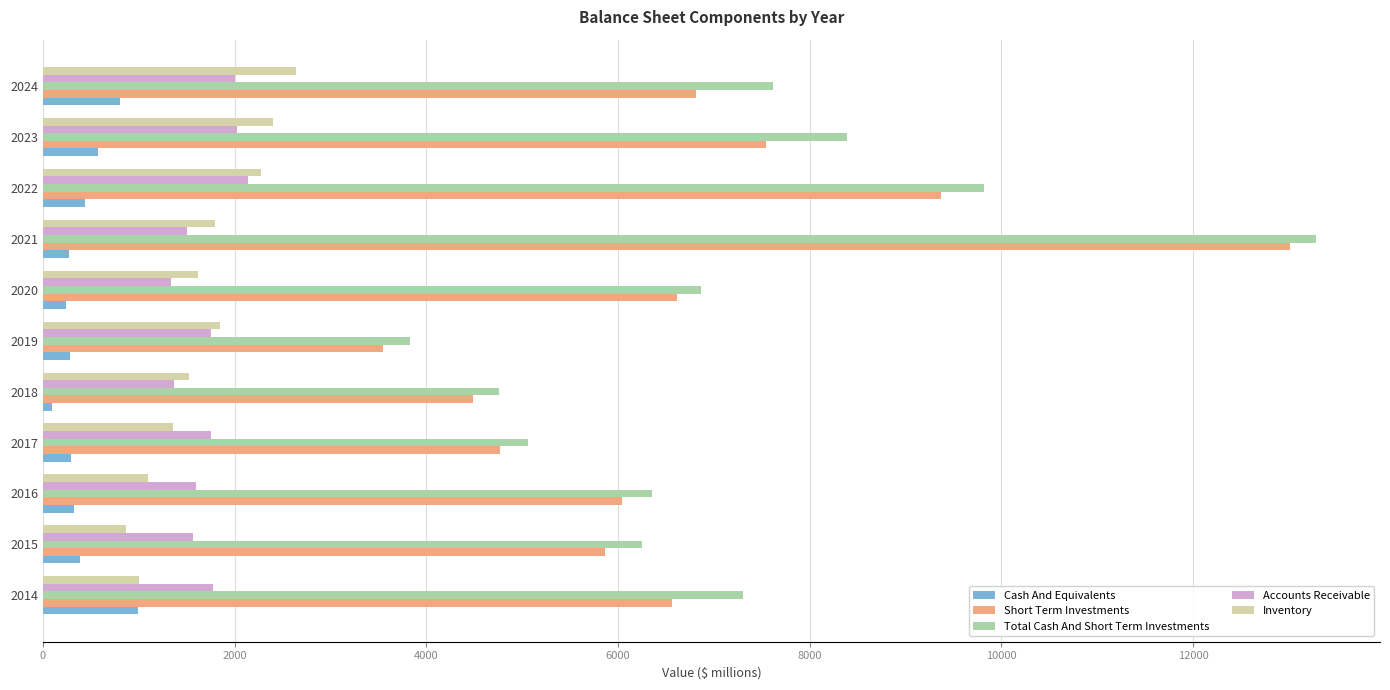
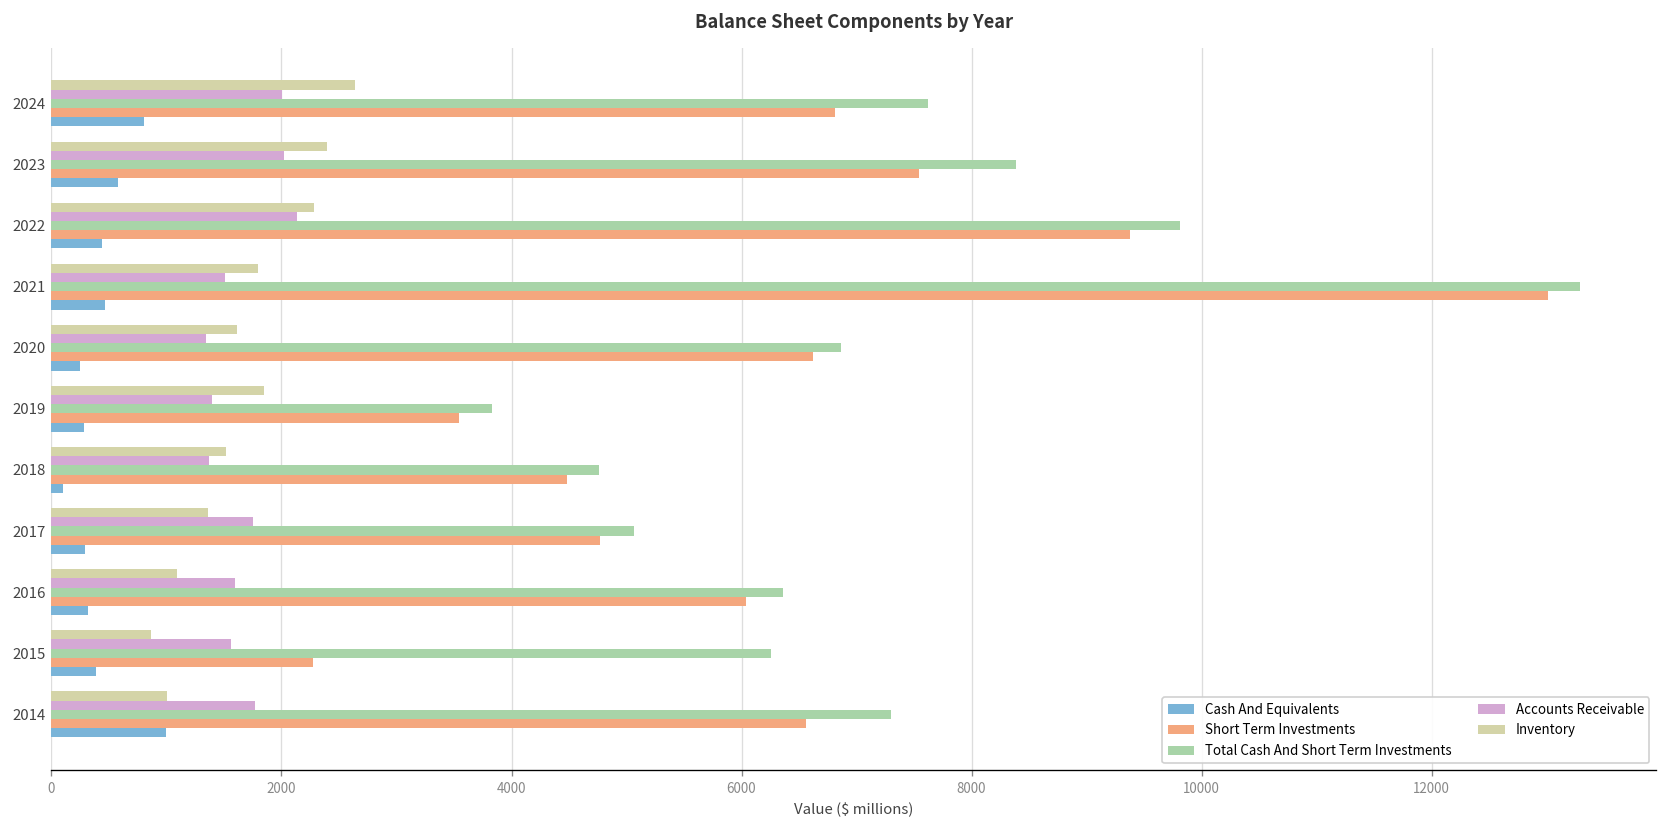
Cash And Equivalents, 2021: 300 -> 500
Accounts Receivable, 2019: 1800 -> 1400
Short Term Investments, 2015: 5900 -> 2300
